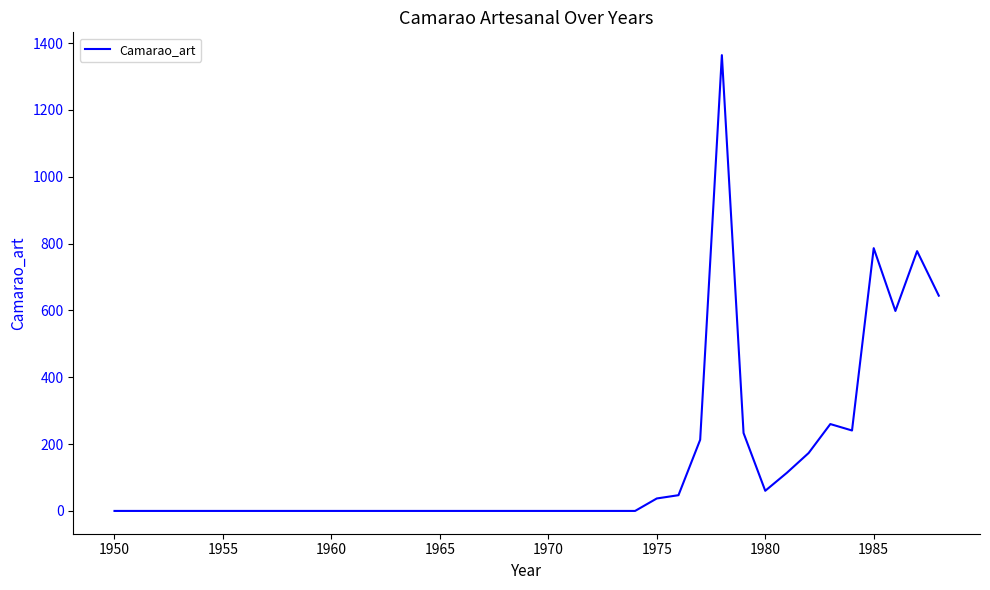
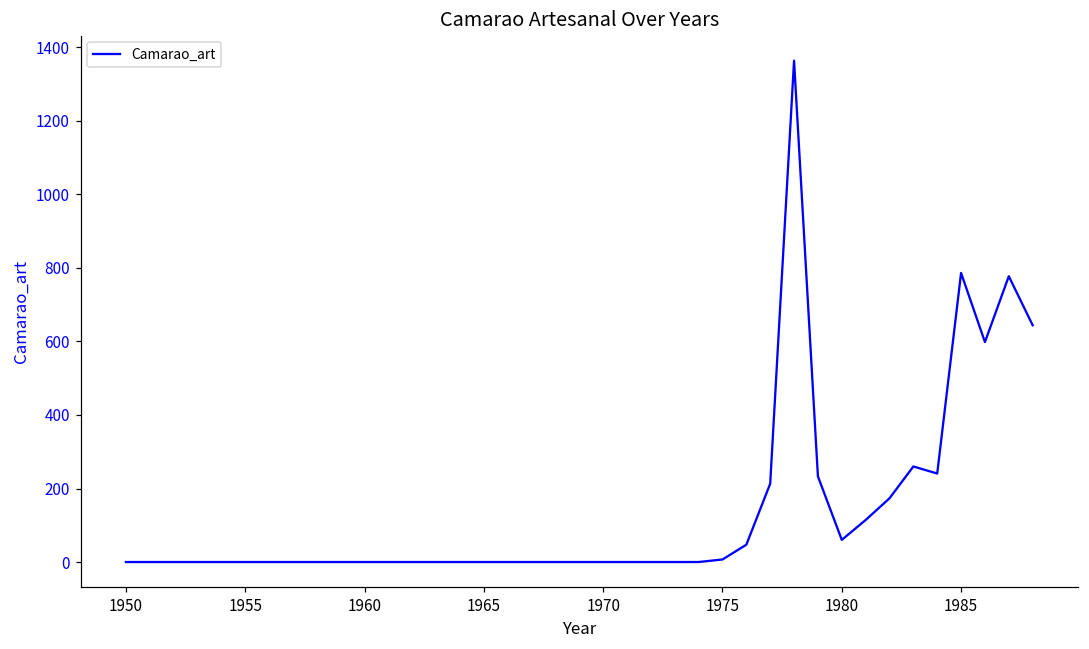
1975: 40 -> 10
